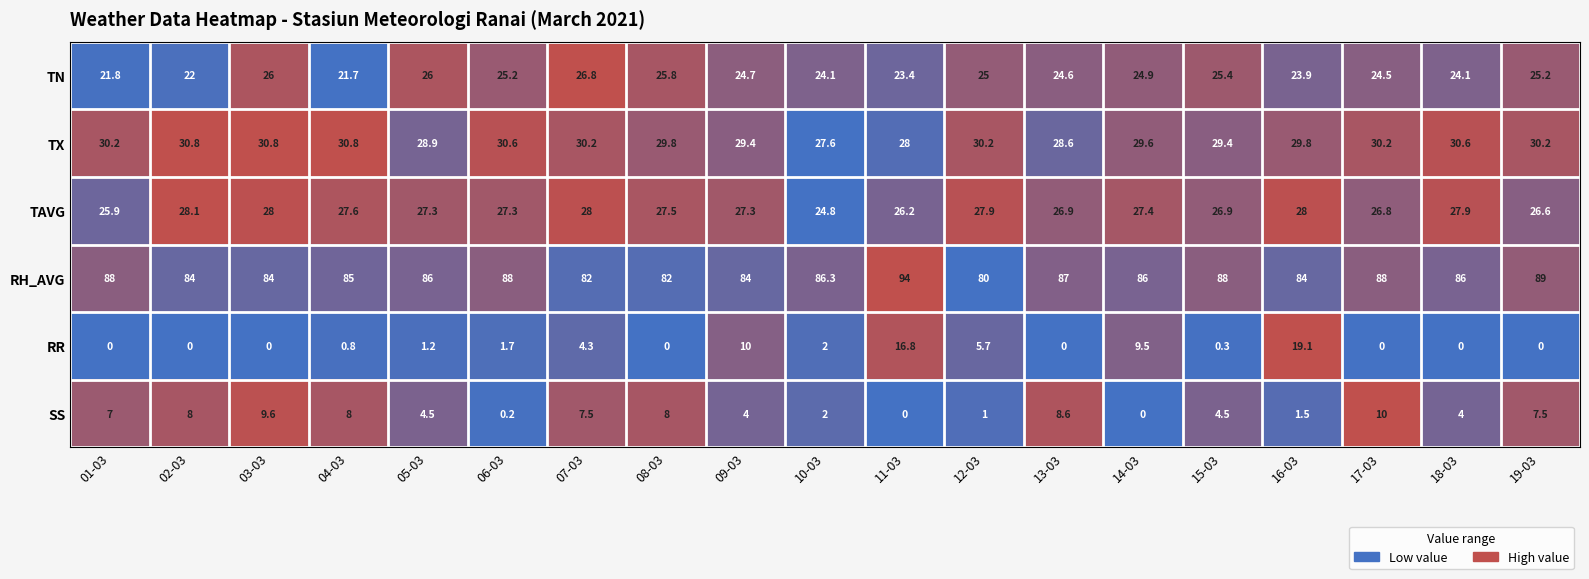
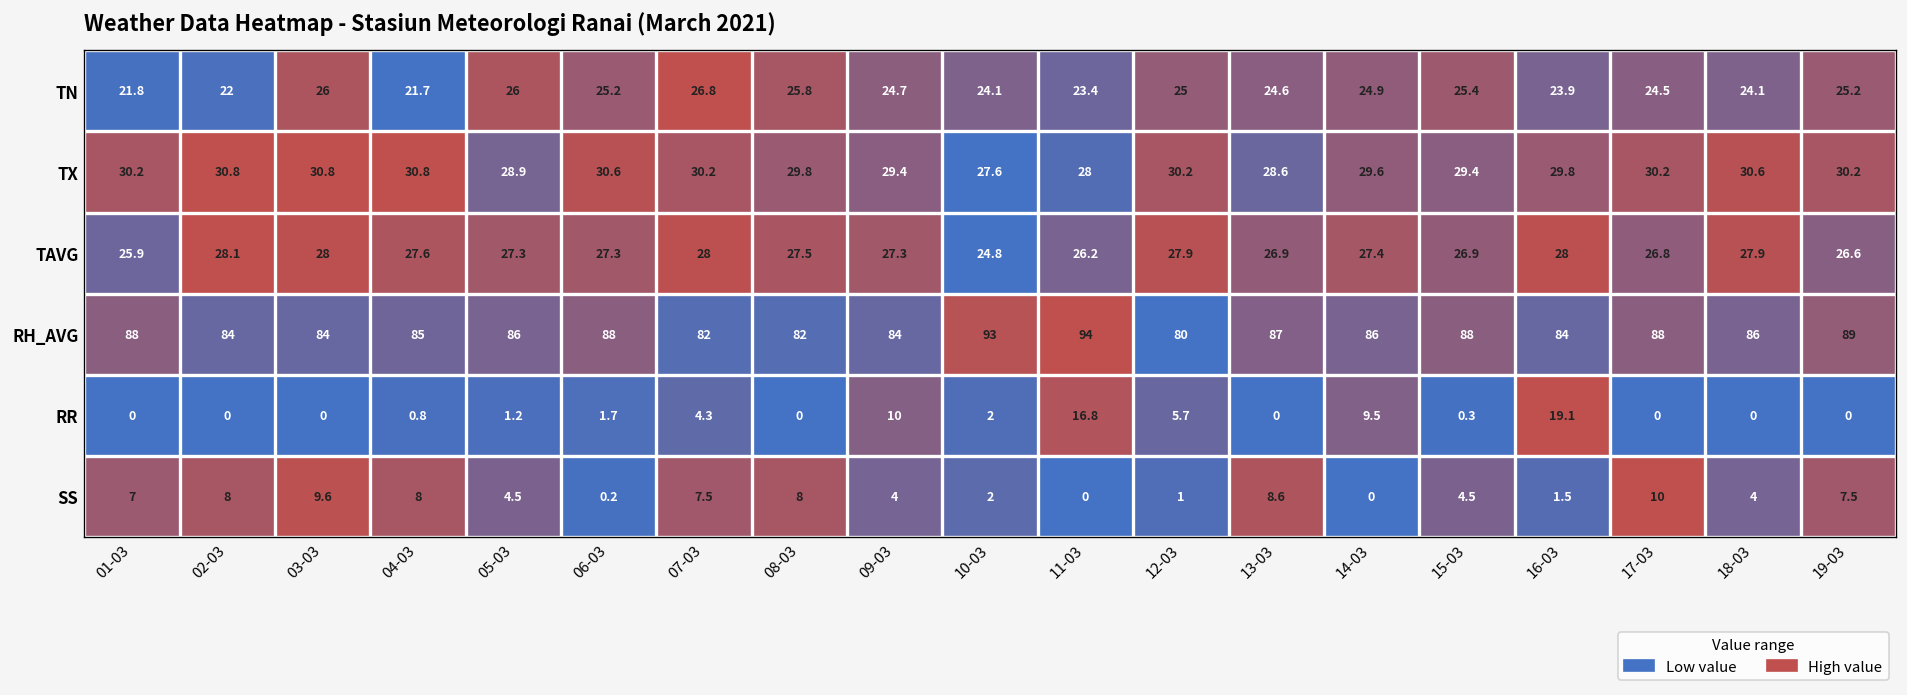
RH_AVG, 10-03: 86.3 -> 93
